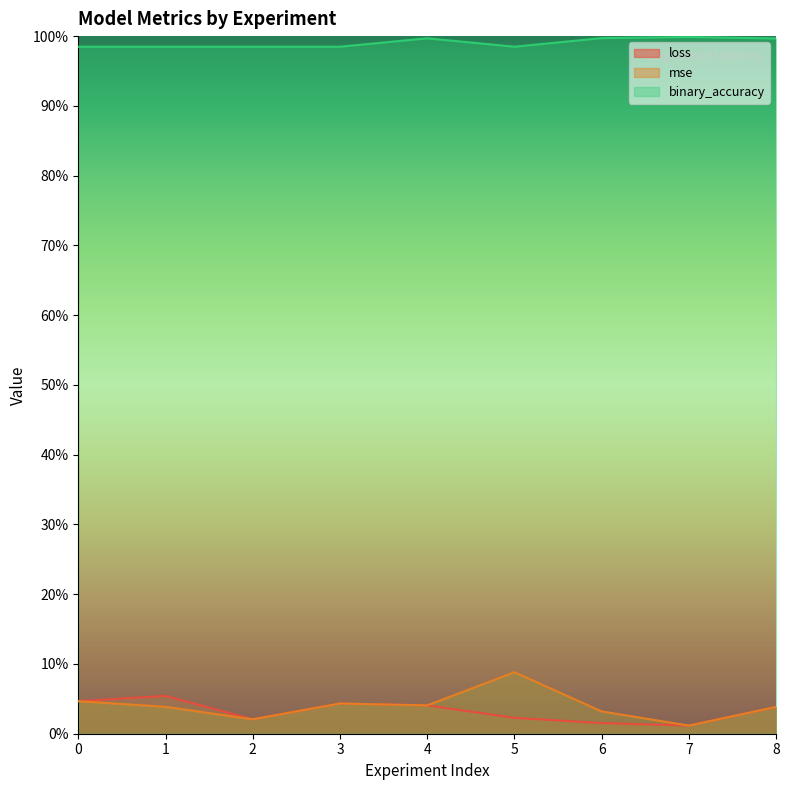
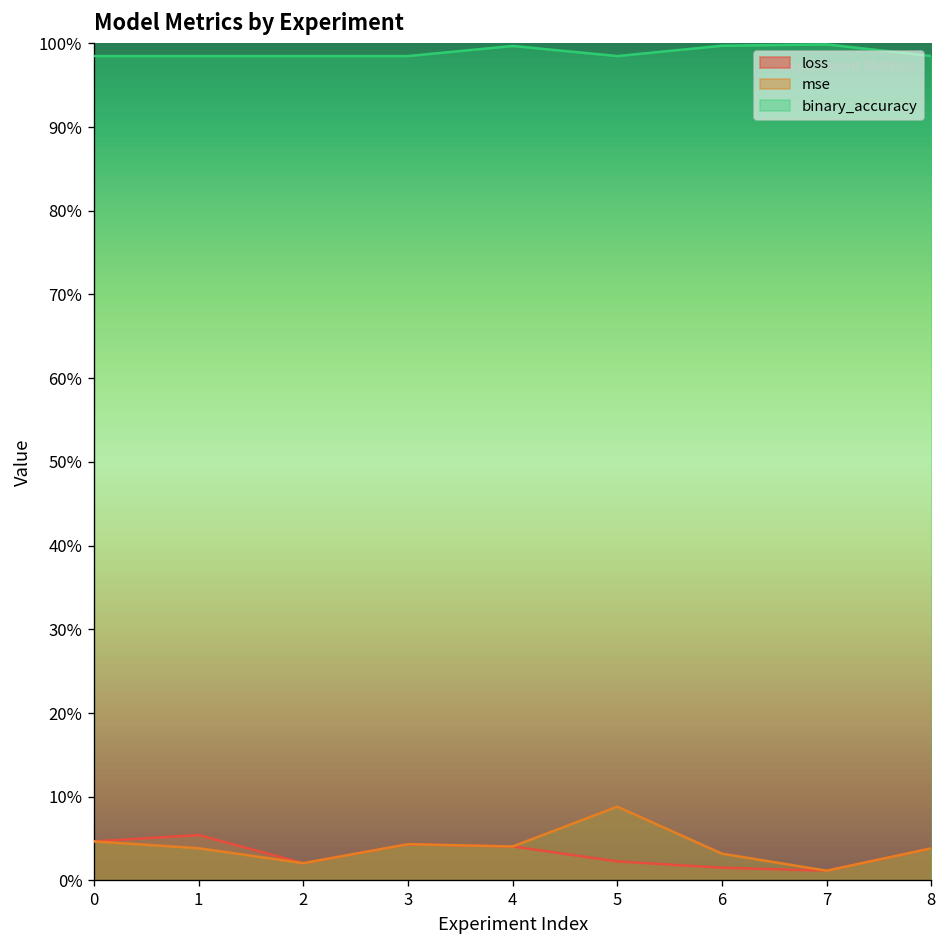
binary_accuracy, 8: 100% -> 98%
